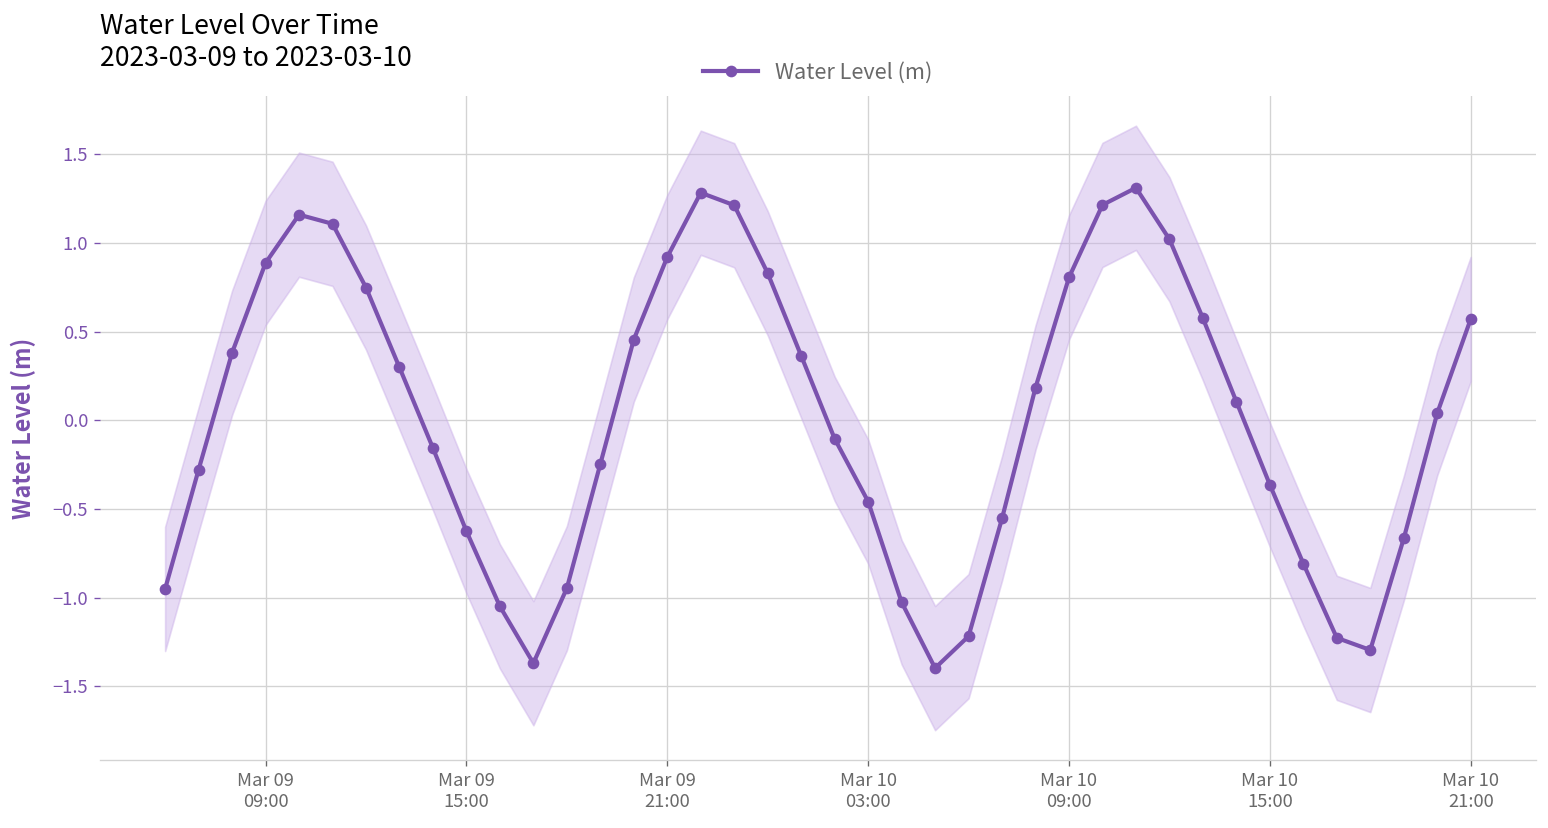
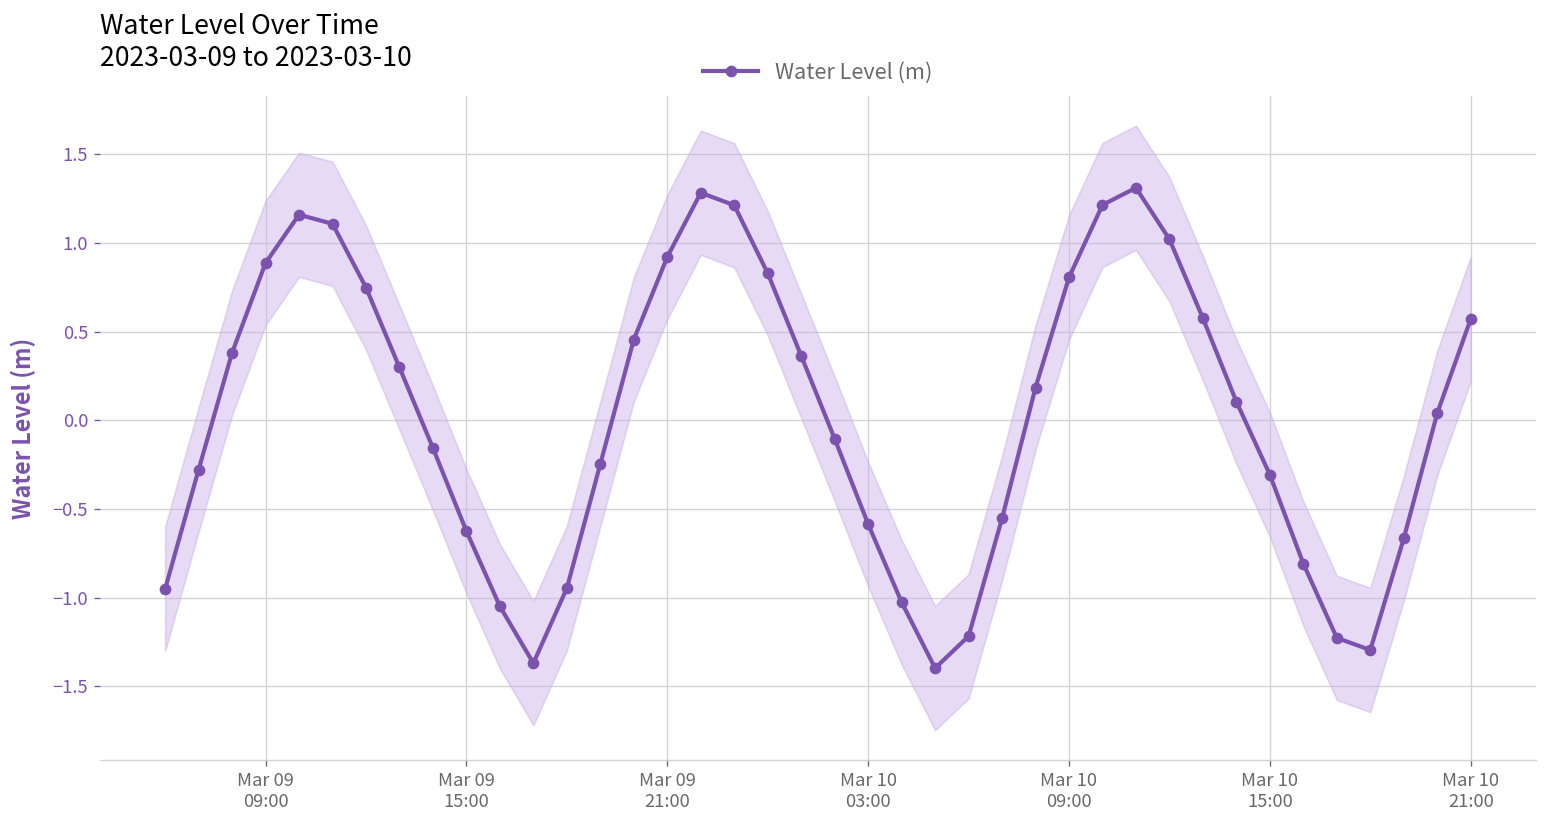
Water Level (m), Mar 10 03:00: -0.46 -> -0.59
Water Level (m), Mar 10 15:00: -0.36 -> -0.31
